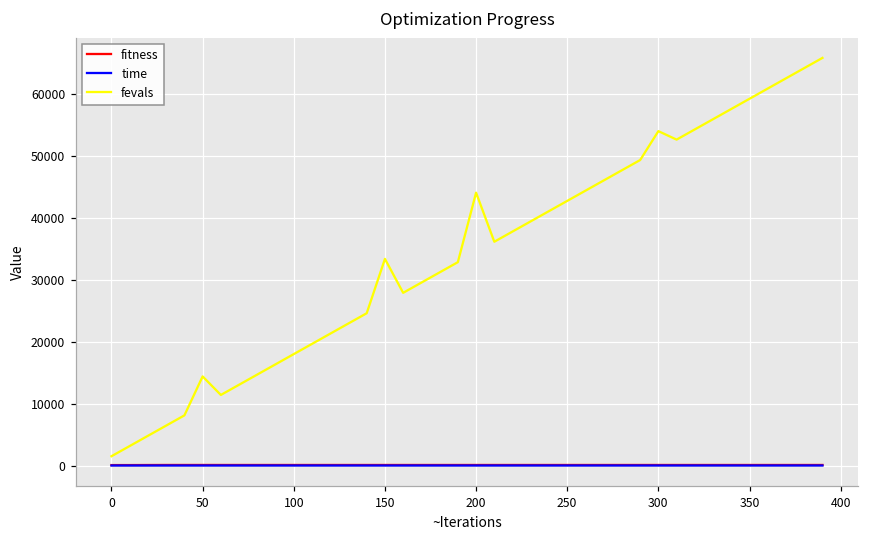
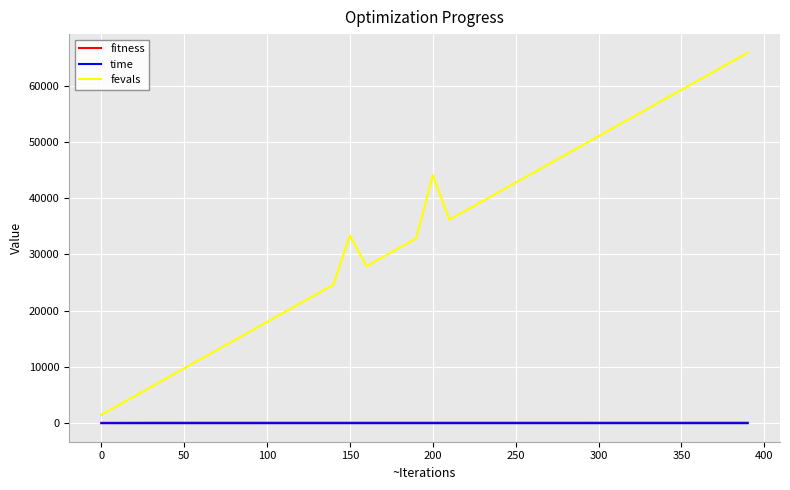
fevals, 50: 14000 -> 10000
fevals, 300: 54000 -> 51000
